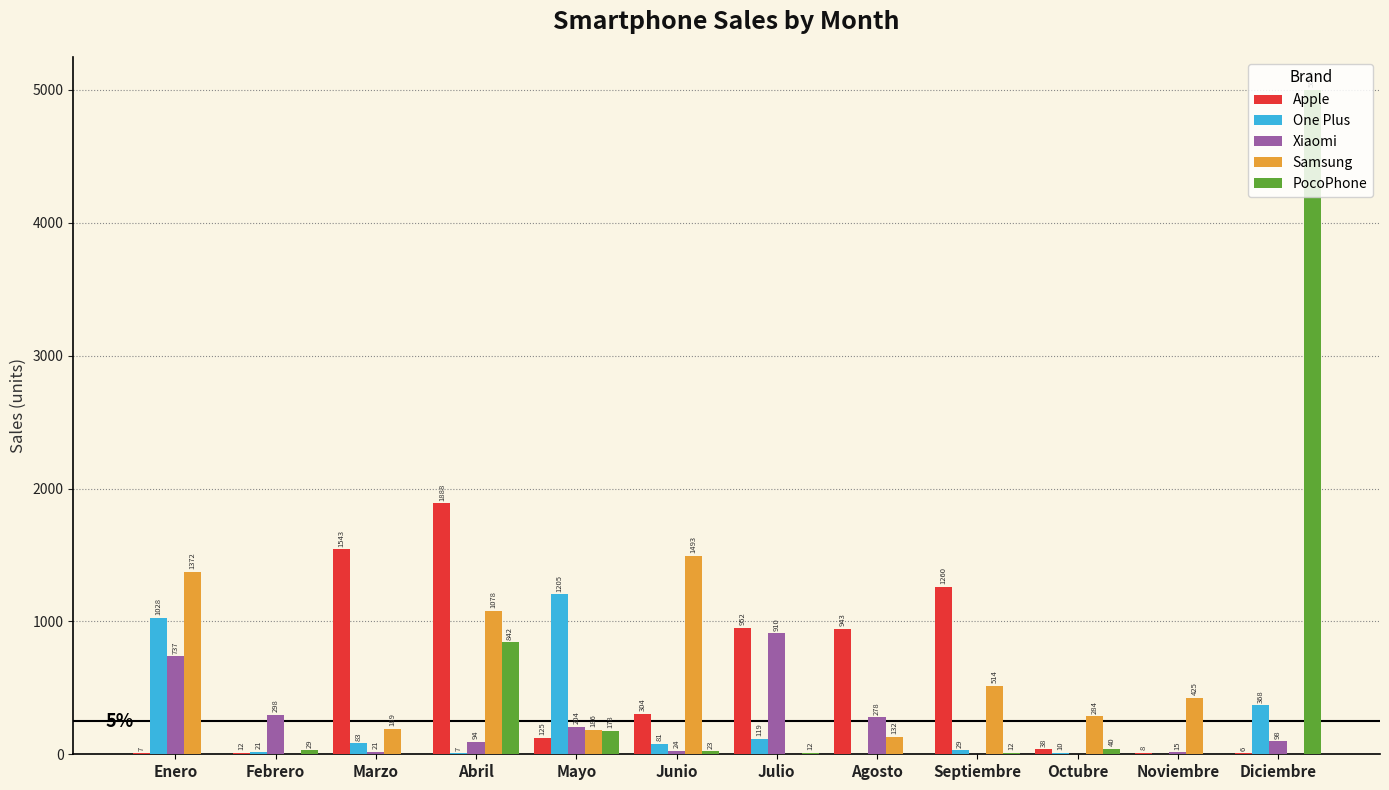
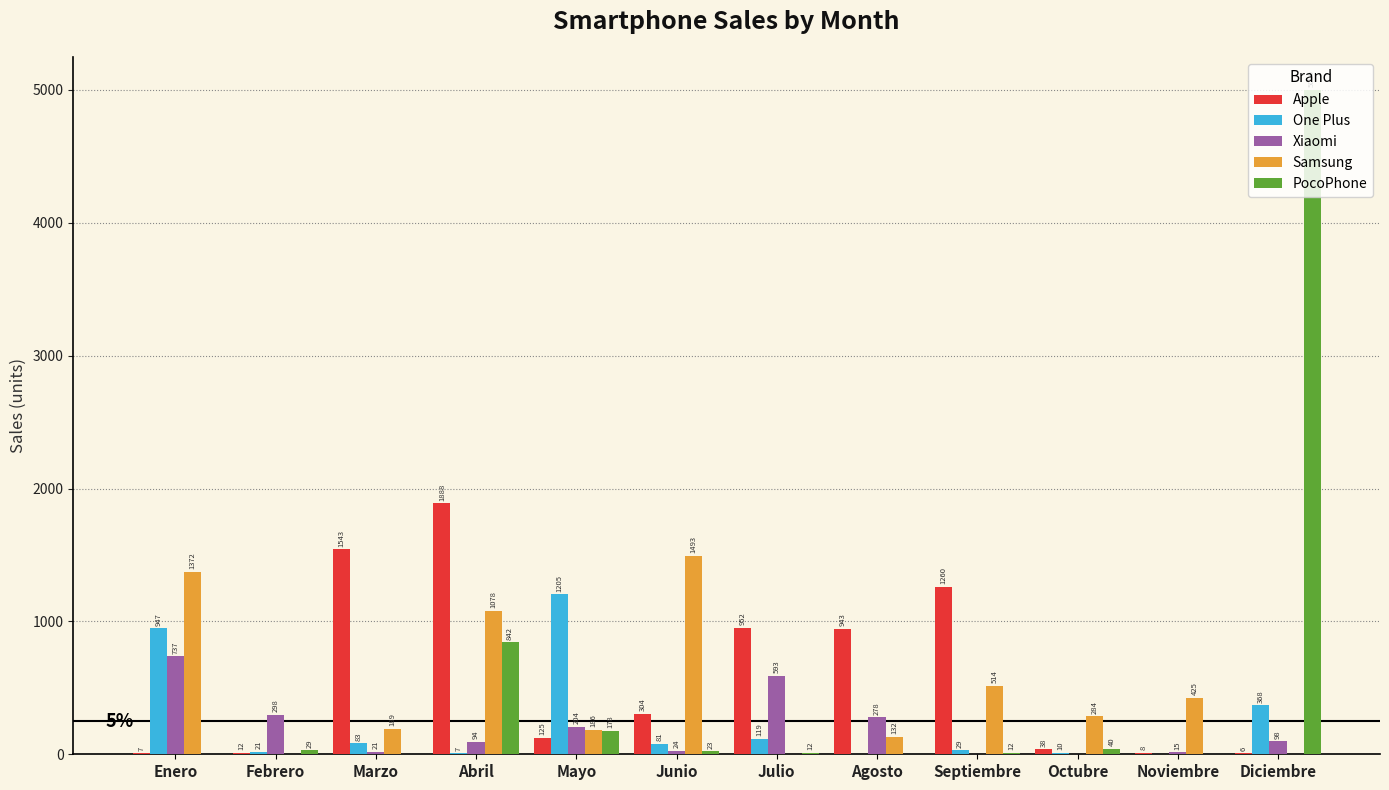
One Plus, Enero: 1028 -> 947
Xiaomi, Julio: 910 -> 593
